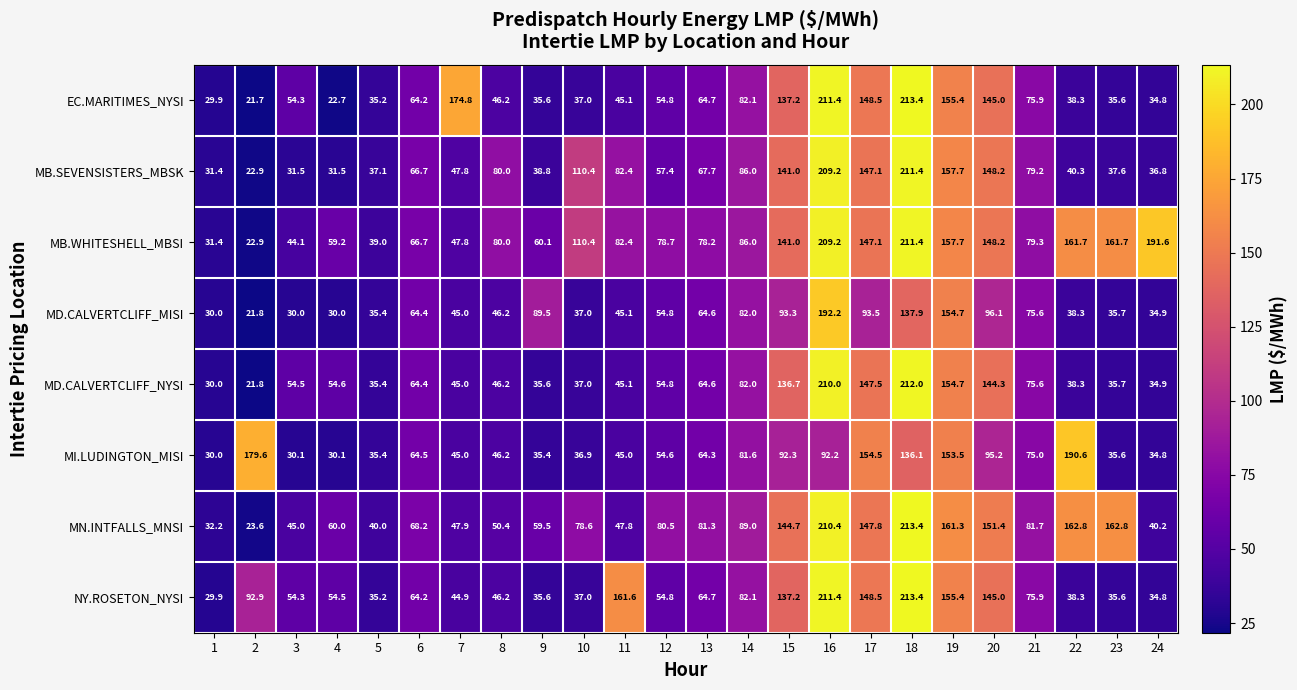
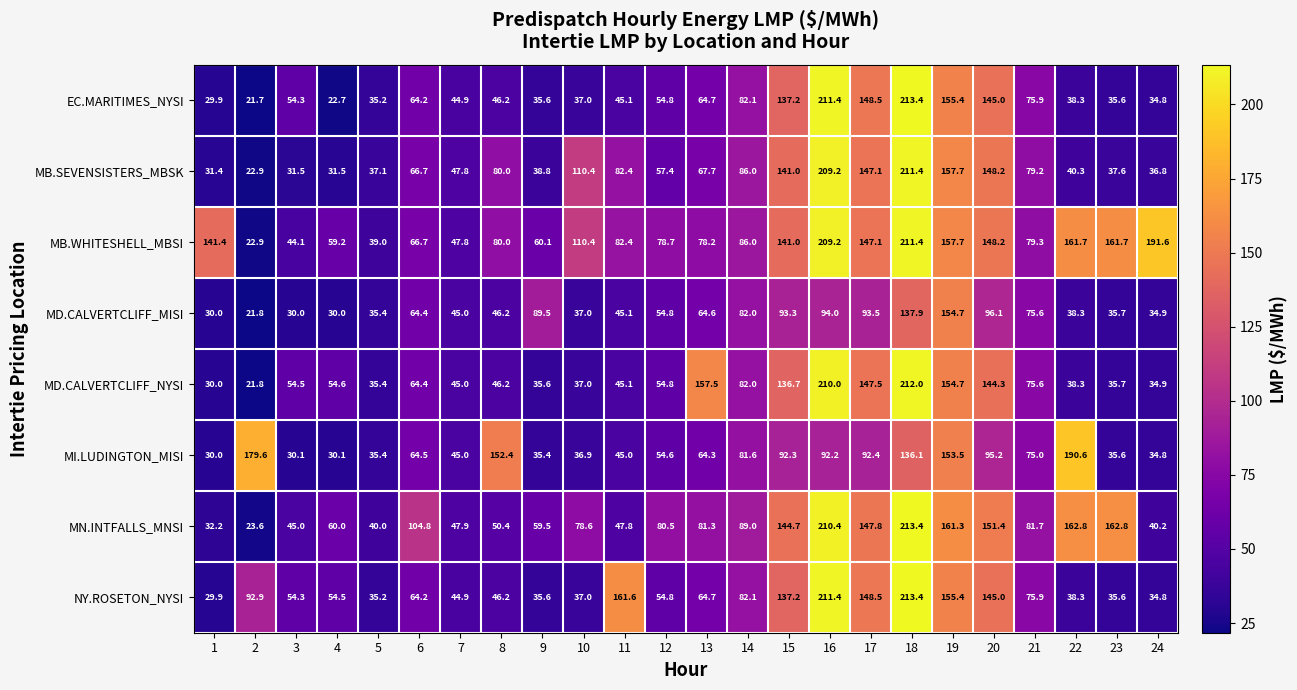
EC.MARITIMES_NYSI, 7: 174.8 -> 44.9
MB.WHITESHELL_MBSI, 1: 31.4 -> 141.4
MD.CALVERTCLIFF_MISI, 16: 192.2 -> 94.0
MD.CALVERTCLIFF_NYSI, 13: 64.6 -> 157.5
MI.LUDINGTON_MISI, 8: 46.2 -> 152.4
MI.LUDINGTON_MISI, 17: 154.5 -> 92.4
MN.INTFALLS_MNSI, 6: 68.2 -> 104.8
